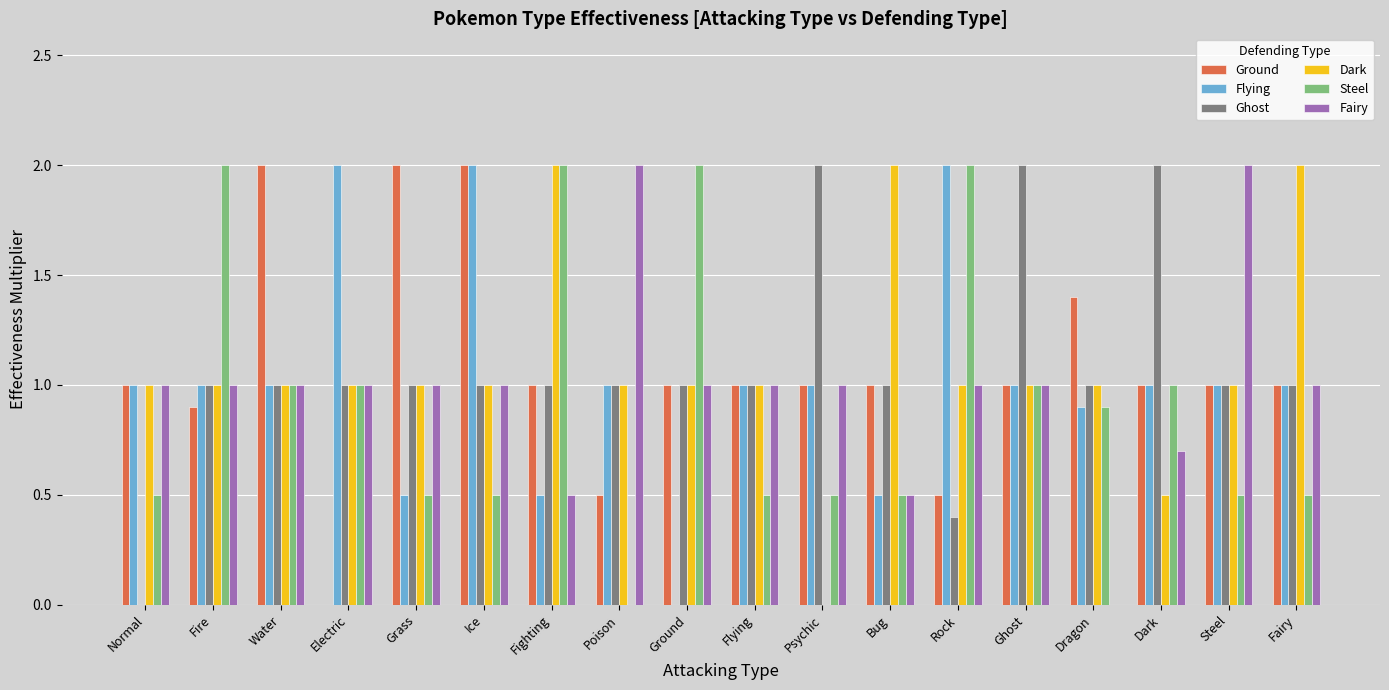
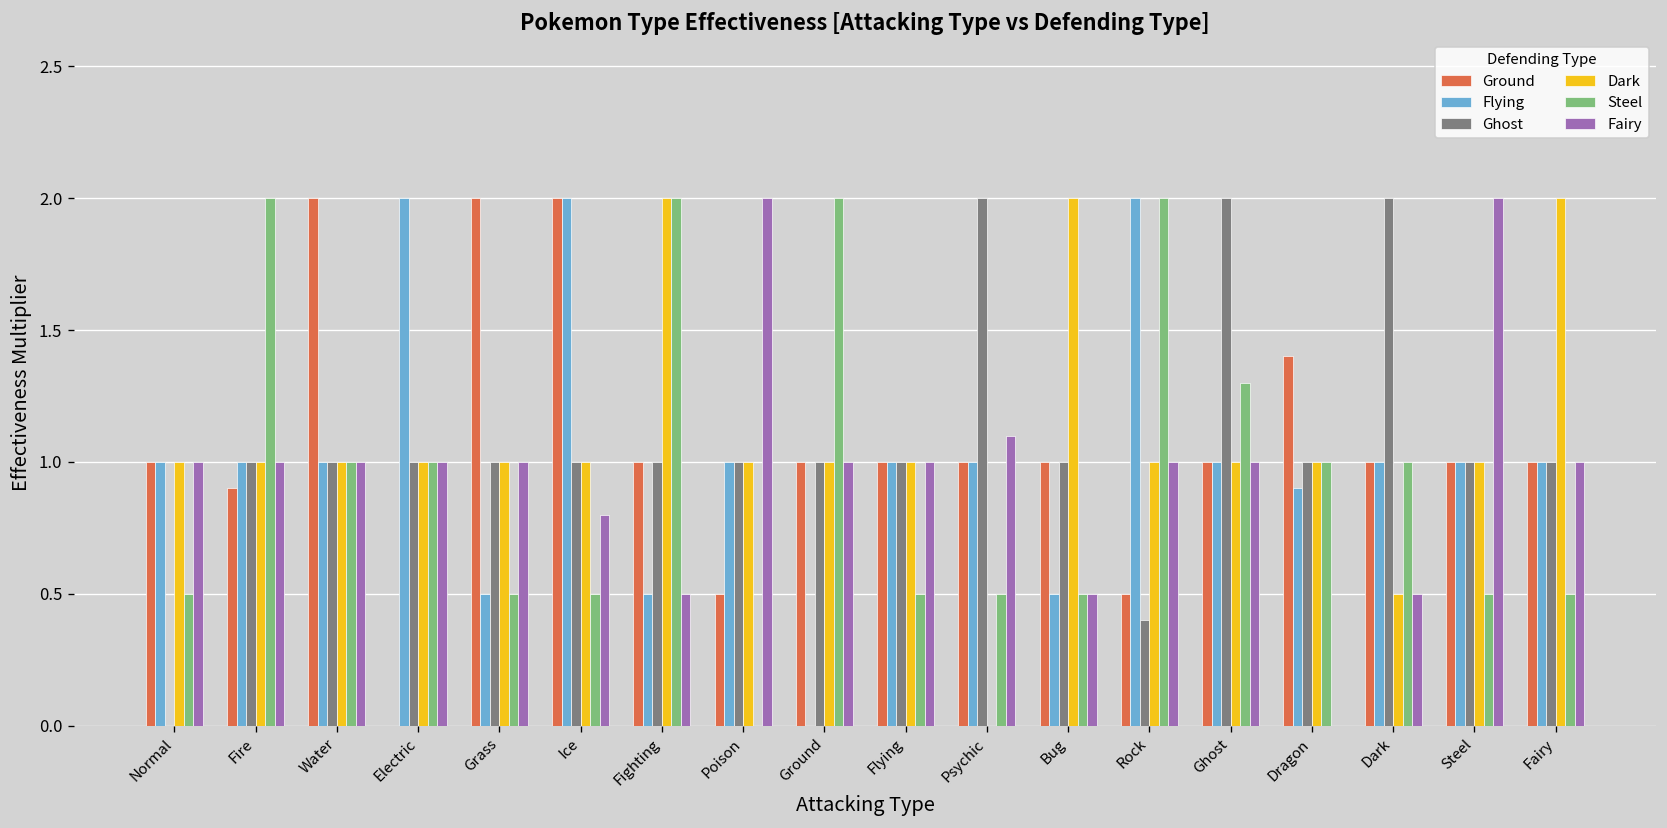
Fairy, Ice: 1.0 -> 0.8
Fairy, Psychic: 1.0 -> 1.1
Steel, Ghost: 1.0 -> 1.3
Steel, Dragon: 0.9 -> 1.0
Fairy, Dark: 0.7 -> 0.5
